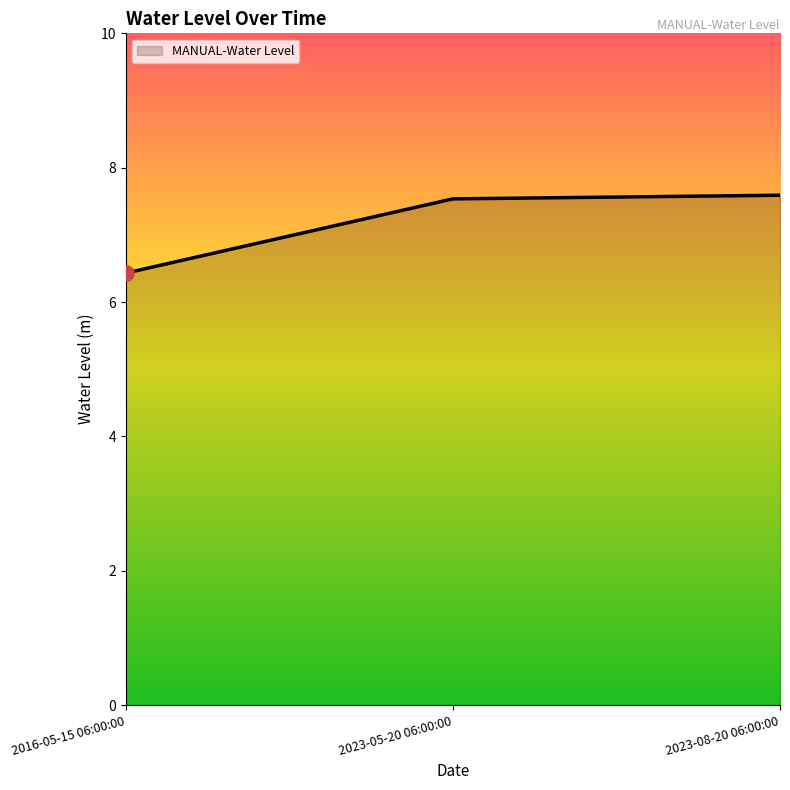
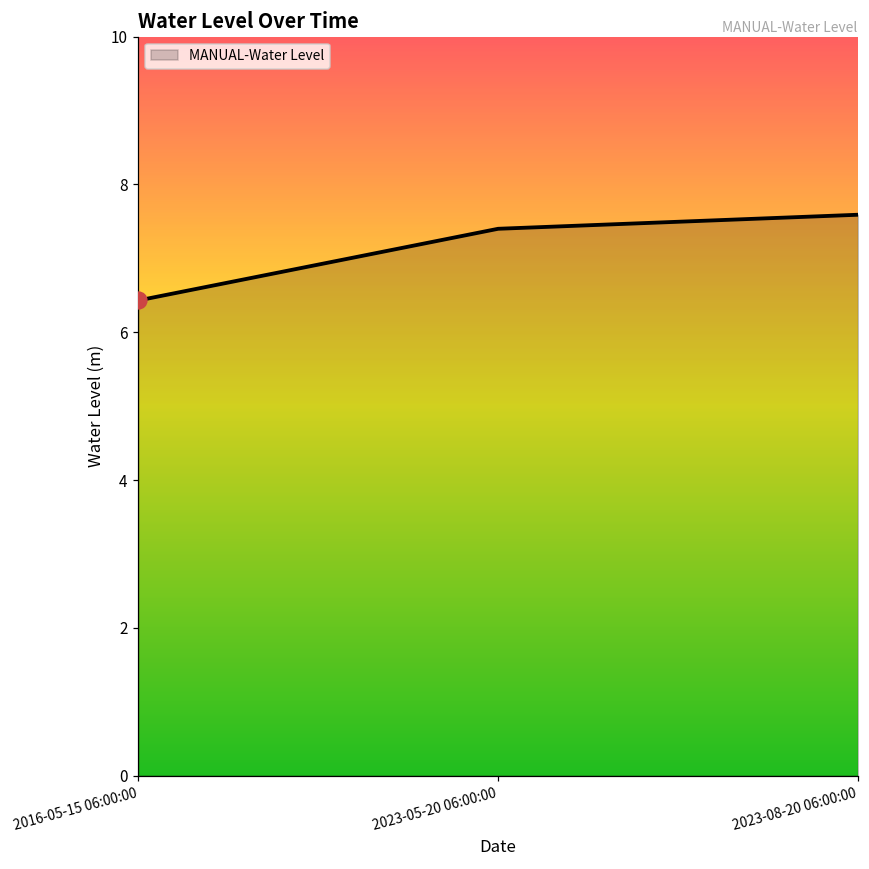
MANUAL-Water Level, 2023-05-20 06:00:00: 7.5 -> 7.4
